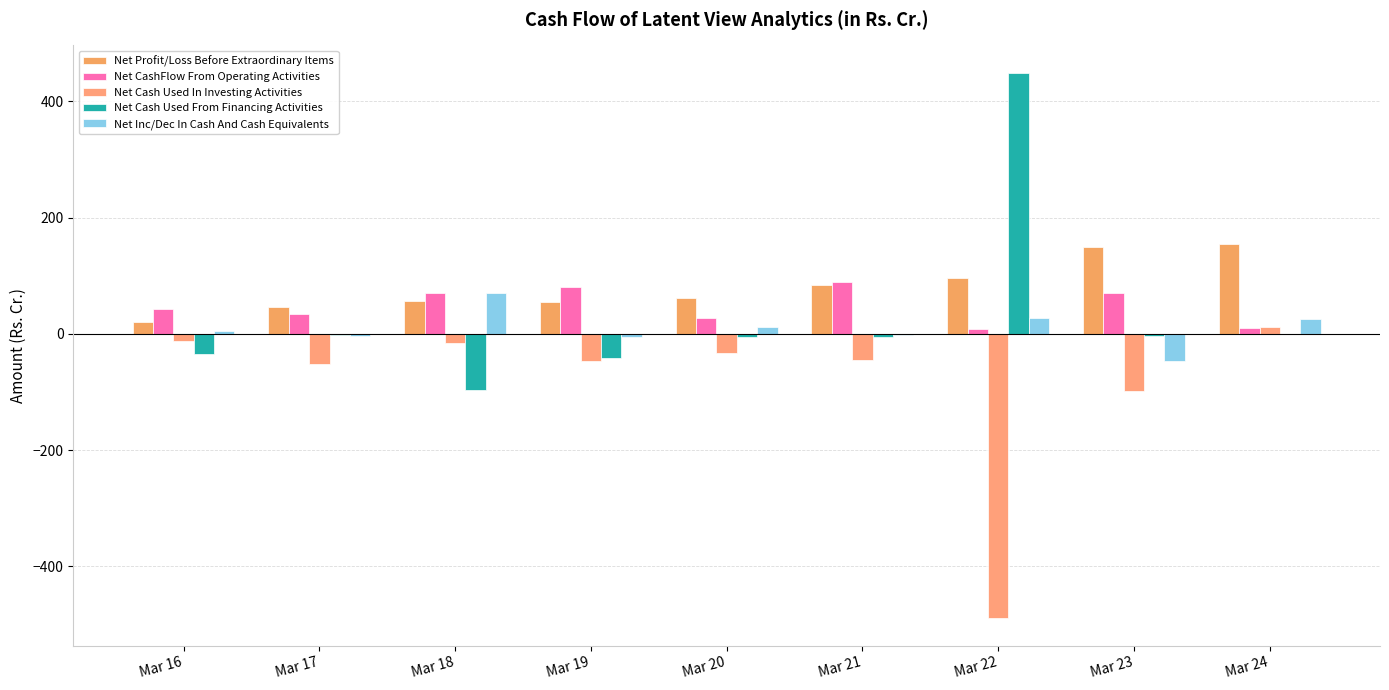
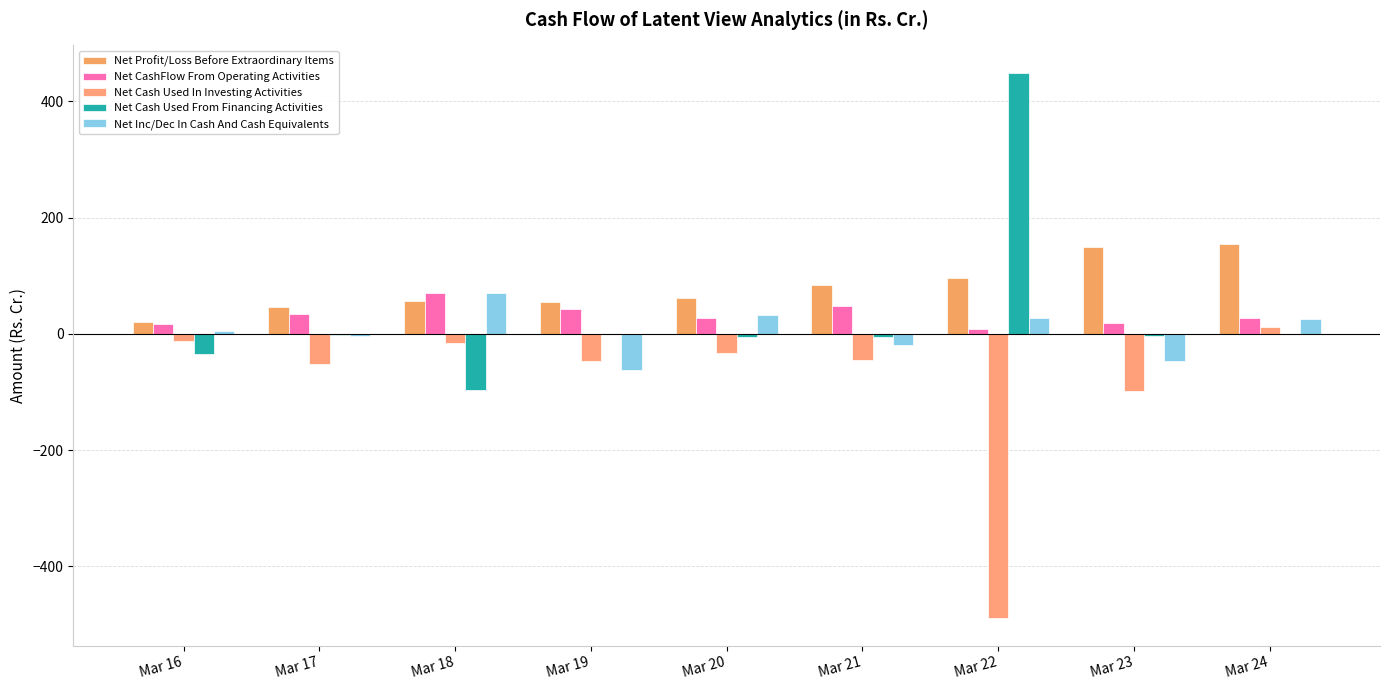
Net CashFlow From Operating Activities, Mar 16: 40 -> 20
Net CashFlow From Operating Activities, Mar 19: 80 -> 40
Net Cash Used From Financing Activities, Mar 19: -40 -> 0
Net Inc/Dec In Cash And Cash Equivalents, Mar 19: -10 -> -60
Net Inc/Dec In Cash And Cash Equivalents, Mar 20: 10 -> 30
Net CashFlow From Operating Activities, Mar 21: 90 -> 50
Net Inc/Dec In Cash And Cash Equivalents, Mar 21: 0 -> -20
Net CashFlow From Operating Activities, Mar 23: 70 -> 20
Net CashFlow From Operating Activities, Mar 24: 10 -> 30
